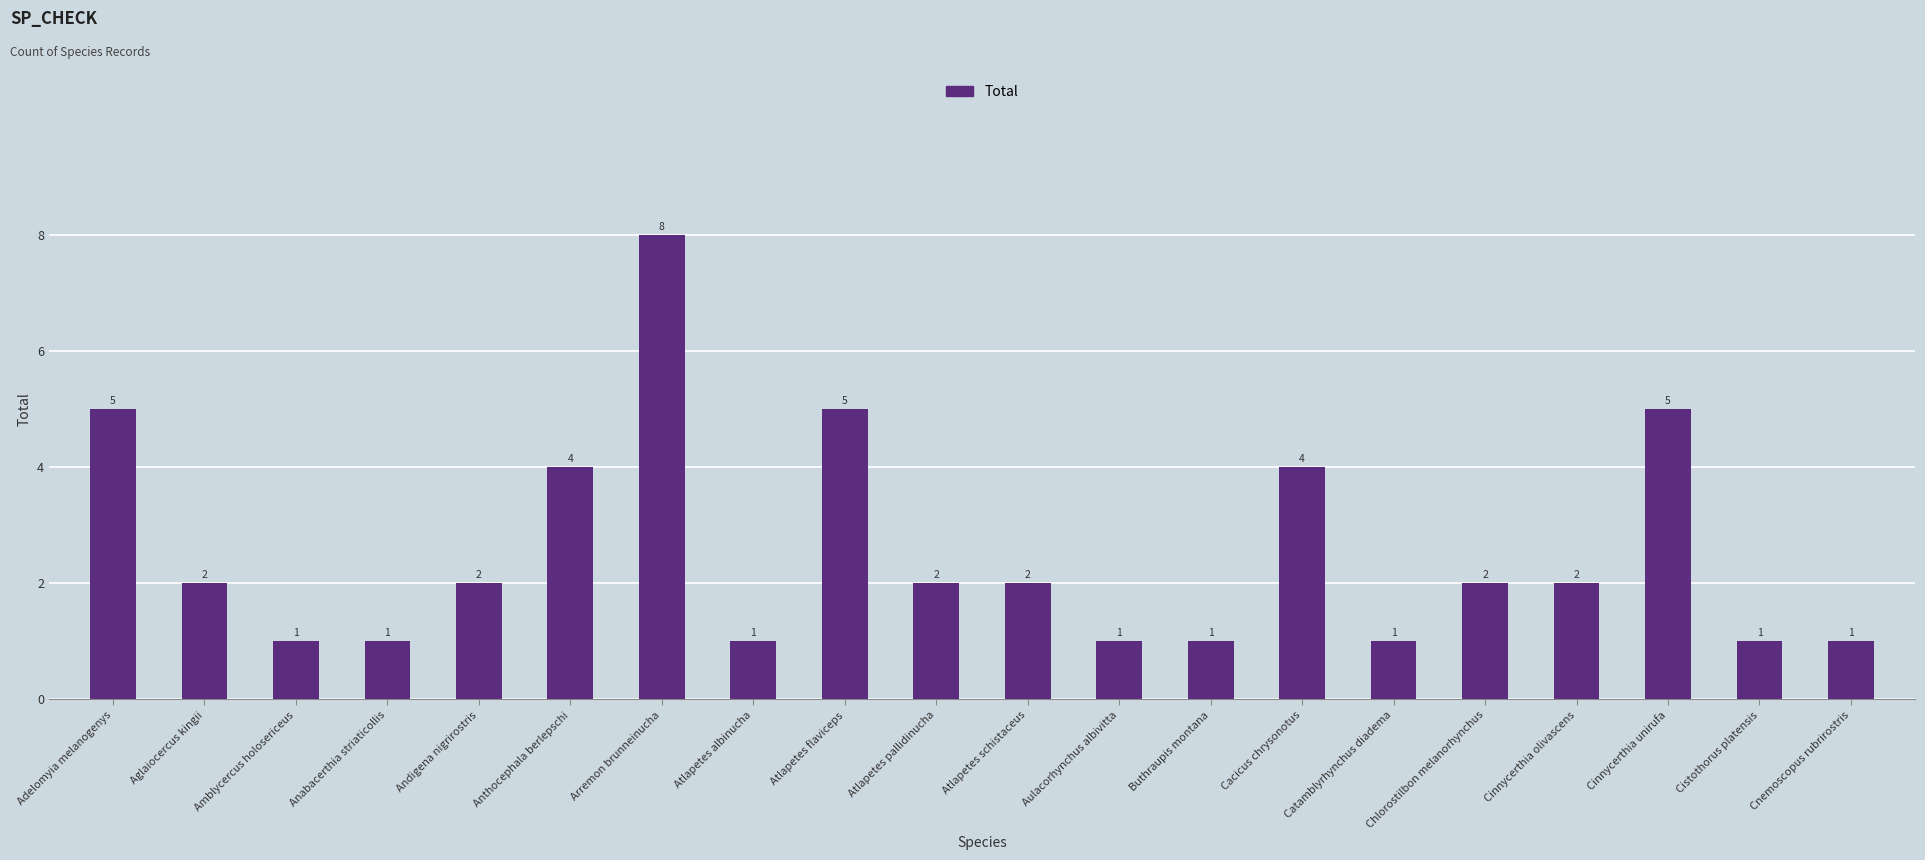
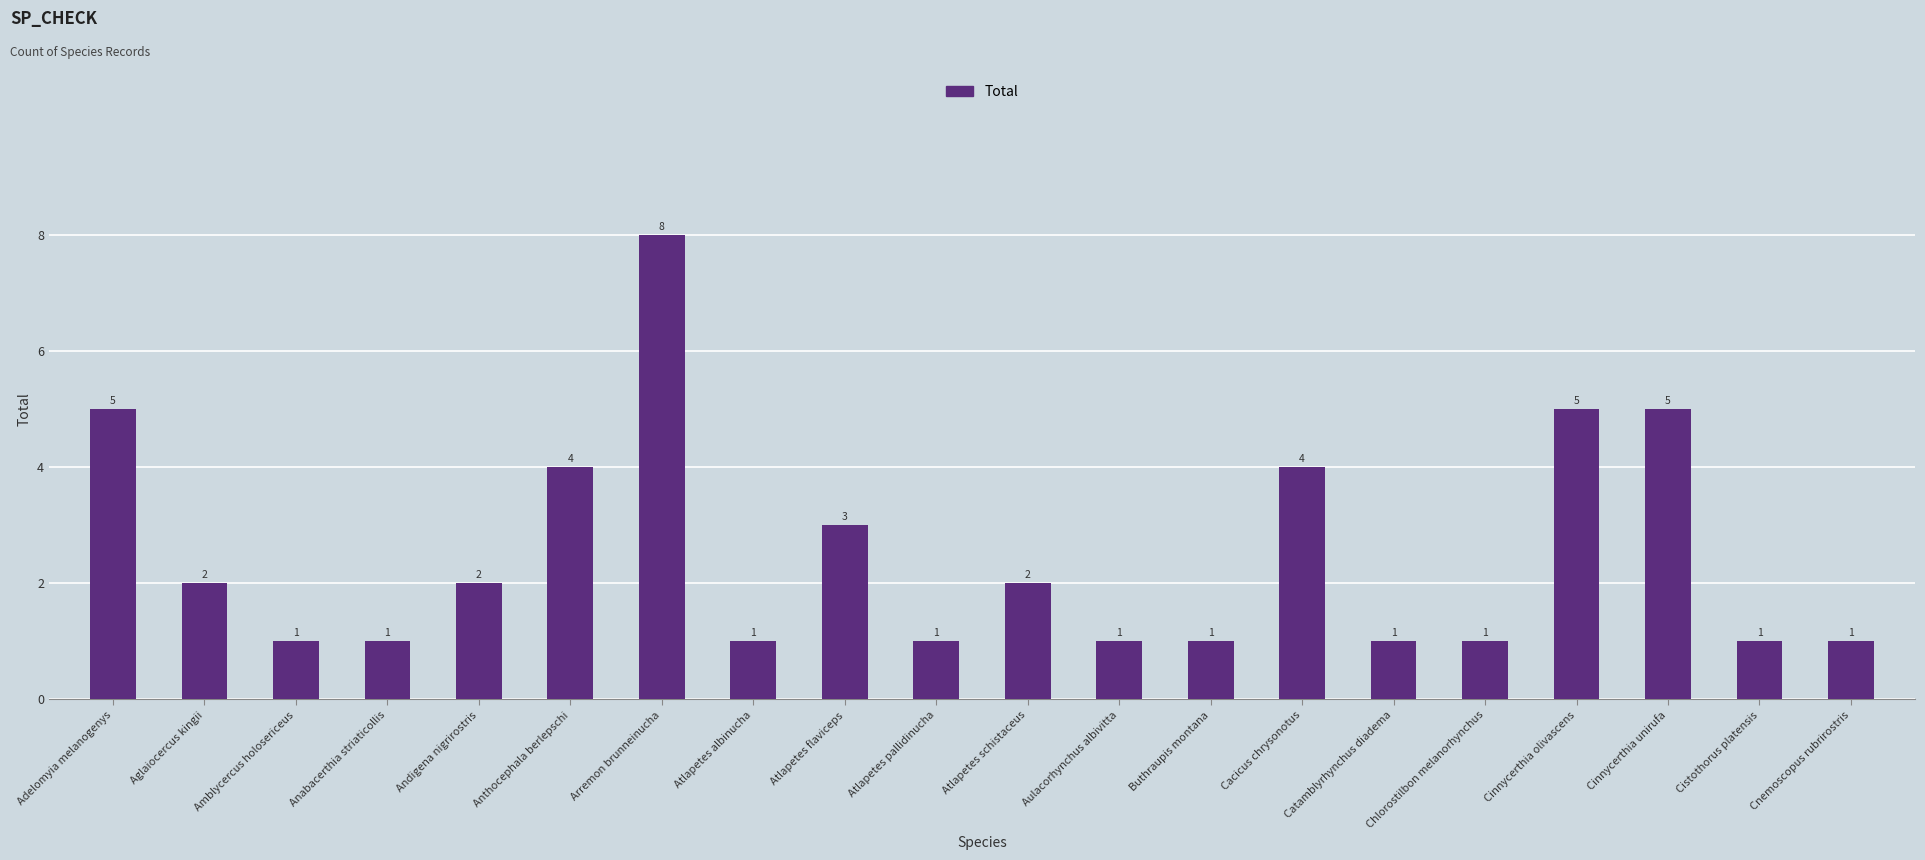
Atlapetes flaviceps: 5 -> 3
Atlapetes pallidinucha: 2 -> 1
Chlorostilbon melanorhynchus: 2 -> 1
Cinnycerthia olivascens: 2 -> 5
